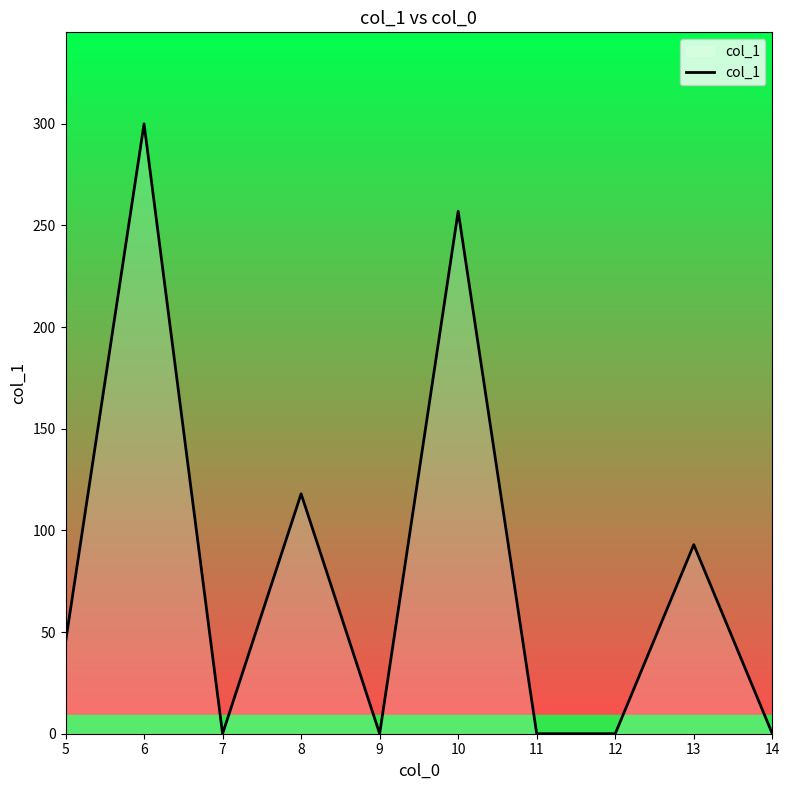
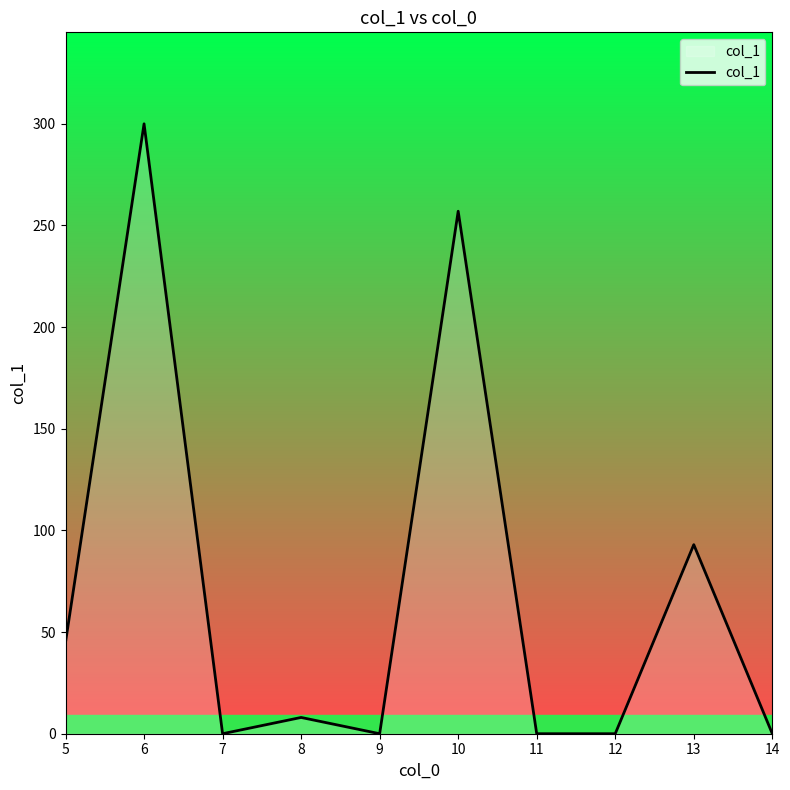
8: 118 -> 8
